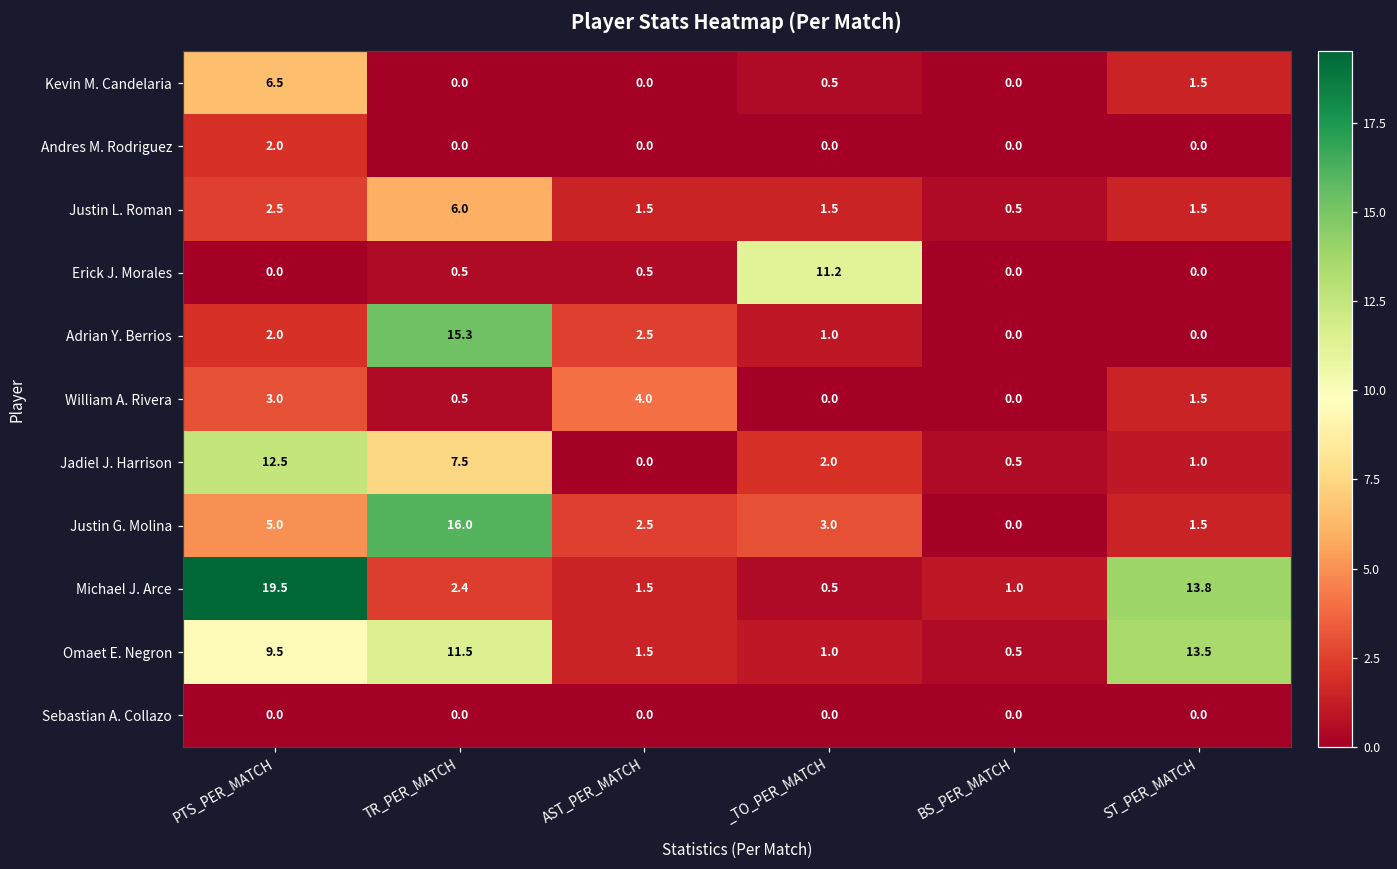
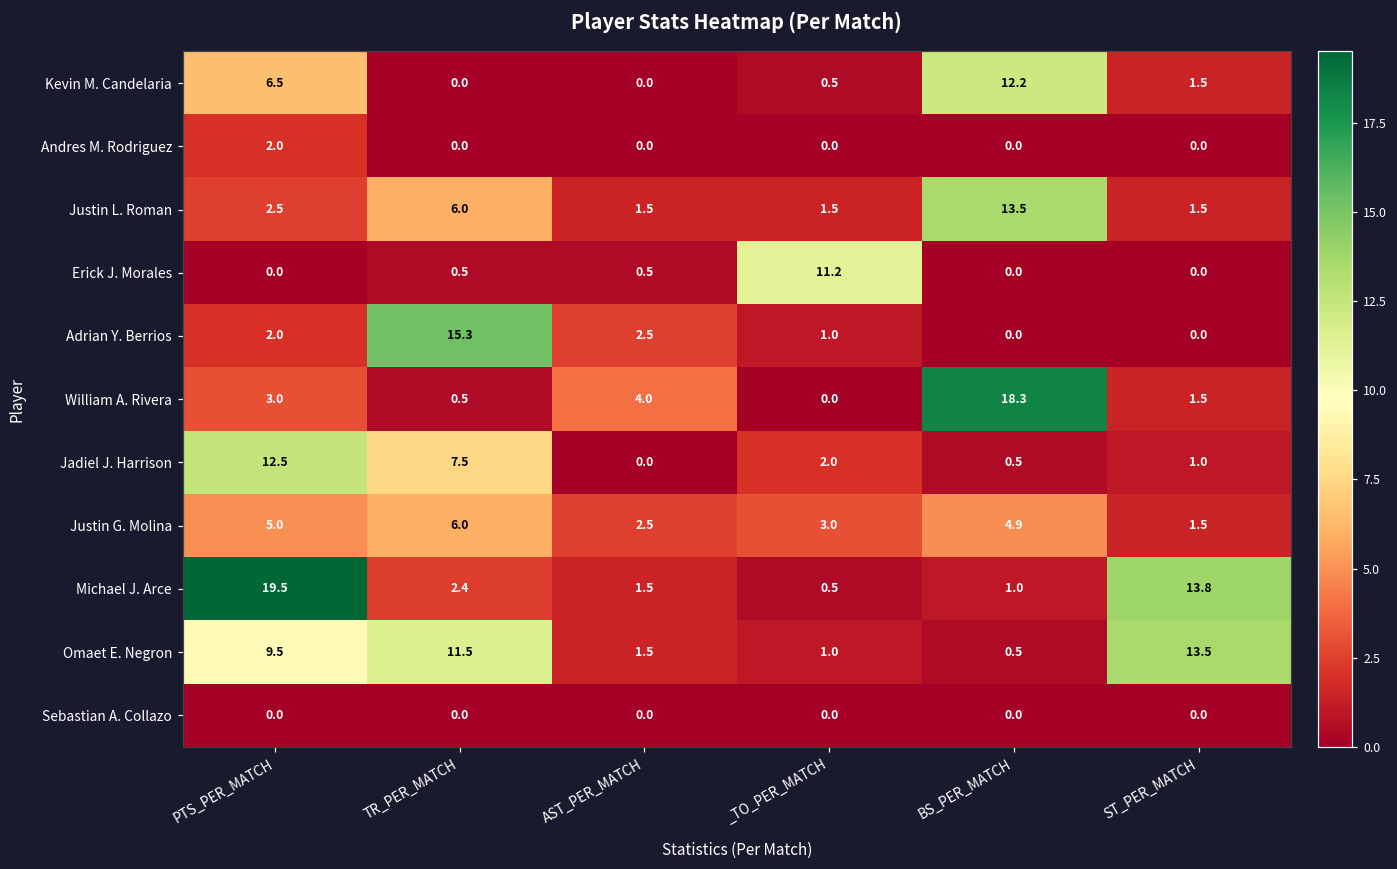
Kevin M. Candelaria, BS_PER_MATCH: 0.0 -> 12.2
Justin L. Roman, BS_PER_MATCH: 0.5 -> 13.5
William A. Rivera, BS_PER_MATCH: 0.0 -> 18.3
Justin G. Molina, TR_PER_MATCH: 16.0 -> 6.0
Justin G. Molina, BS_PER_MATCH: 0.0 -> 4.9
